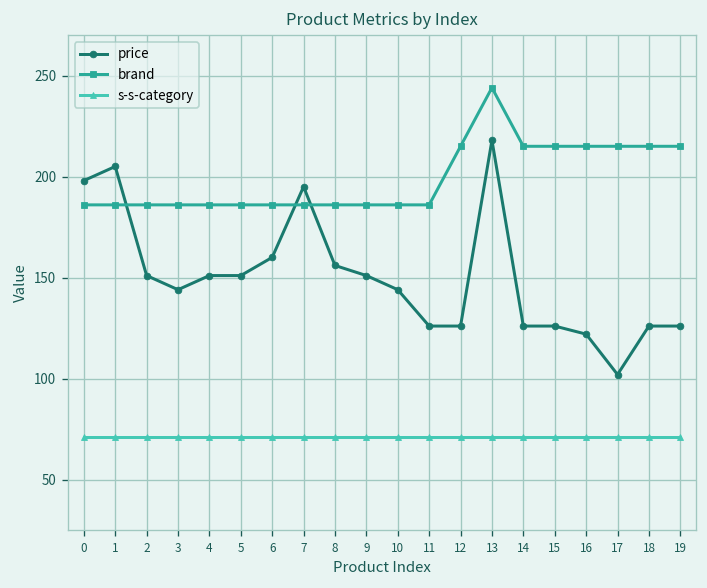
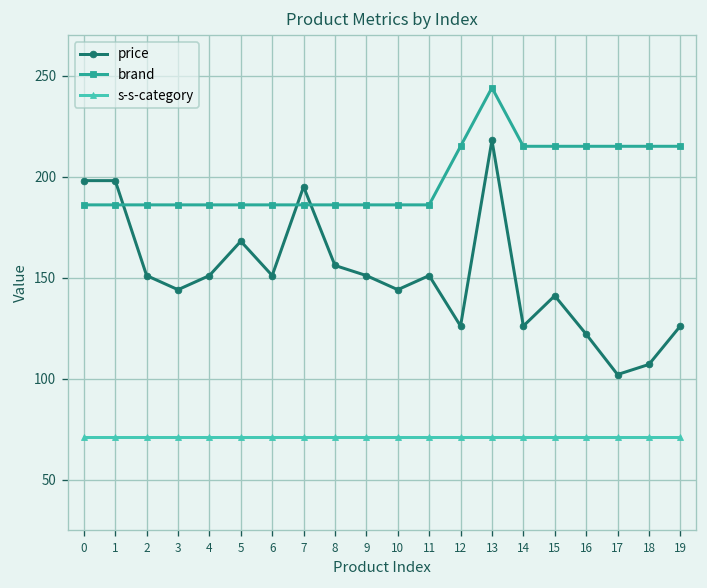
price, 1: 205 -> 198
price, 5: 151 -> 168
price, 6: 160 -> 151
price, 11: 126 -> 151
price, 15: 126 -> 141
price, 18: 126 -> 107
